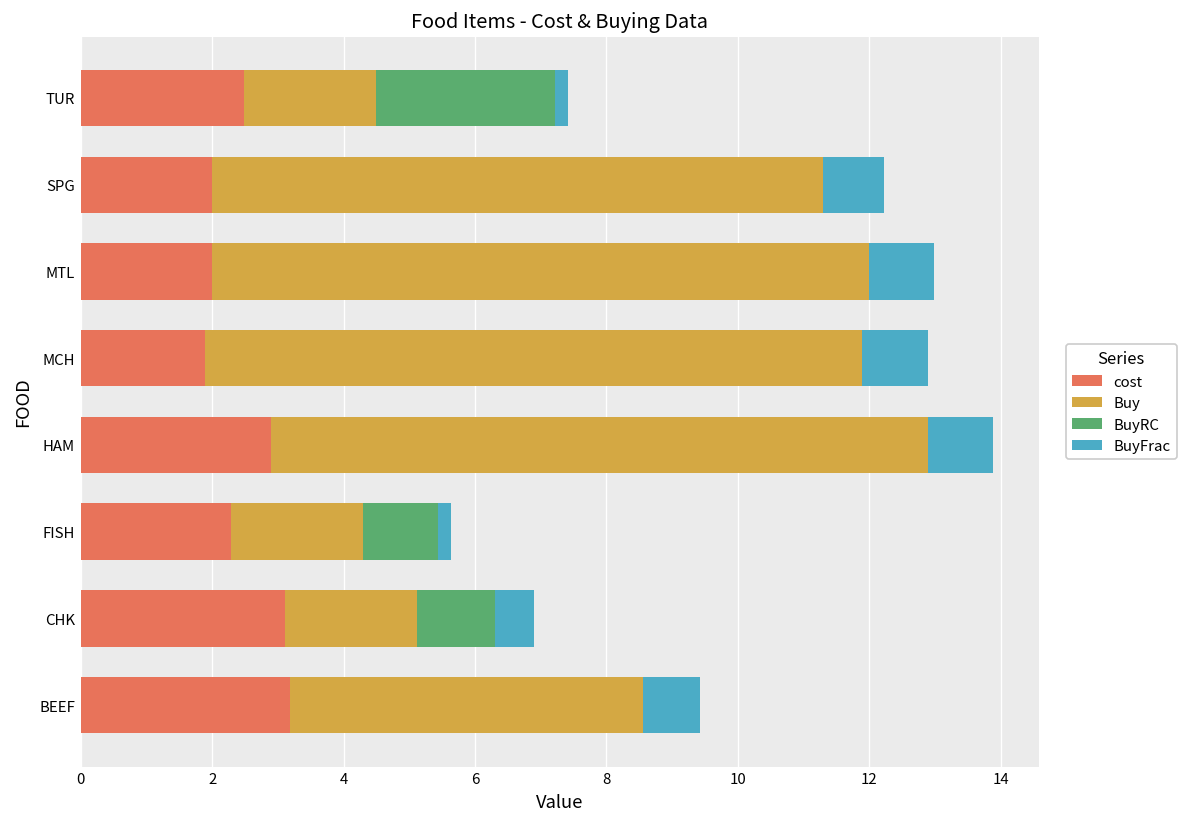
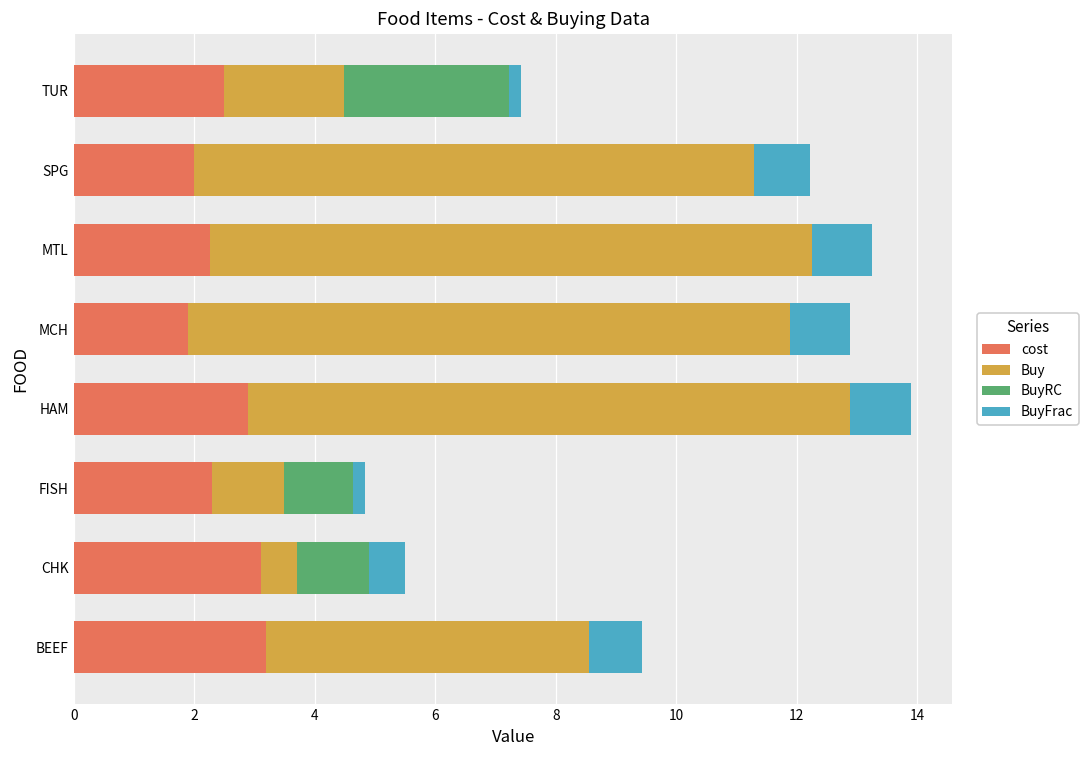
cost, MTL: 2.0 -> 2.3
Buy, FISH: 2.0 -> 1.2
Buy, CHK: 2.0 -> 0.6
